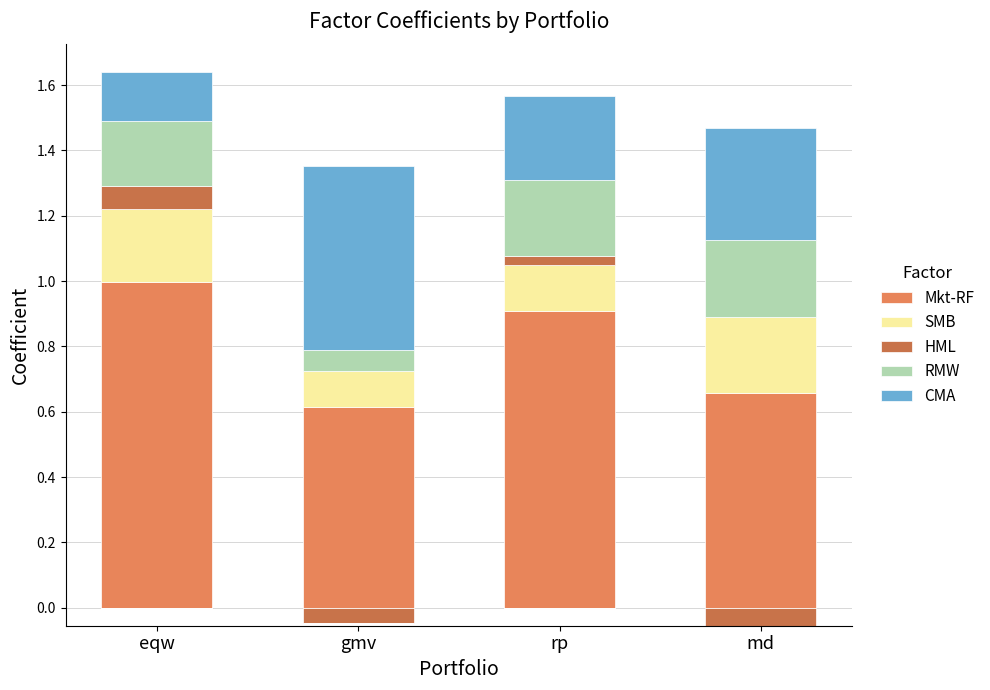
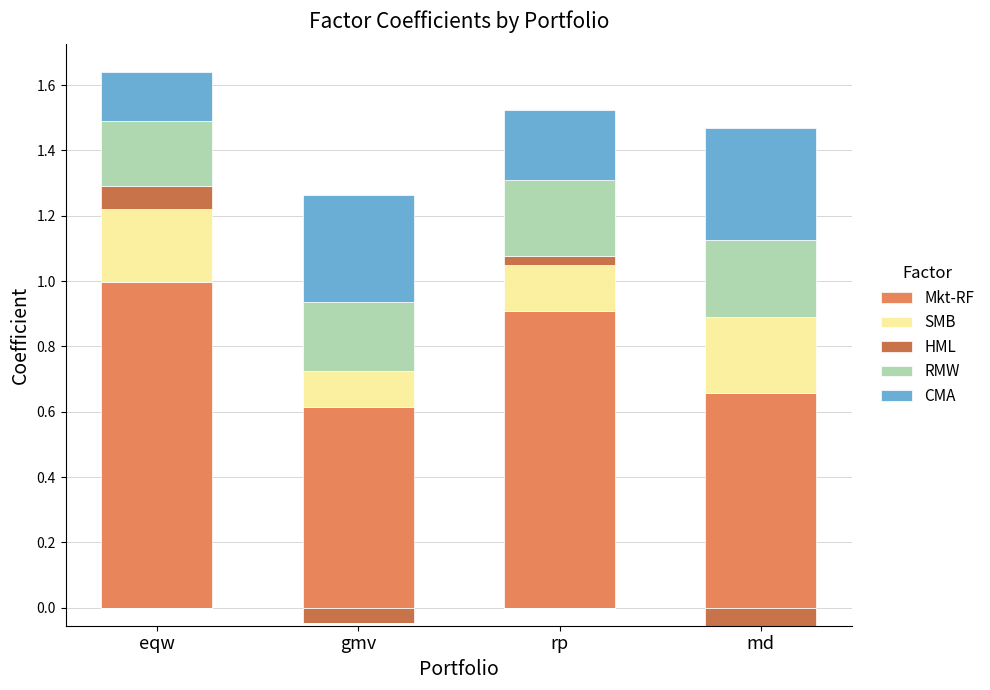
RMW, gmv: 0.06 -> 0.21
CMA, gmv: 0.56 -> 0.33
CMA, rp: 0.26 -> 0.21
